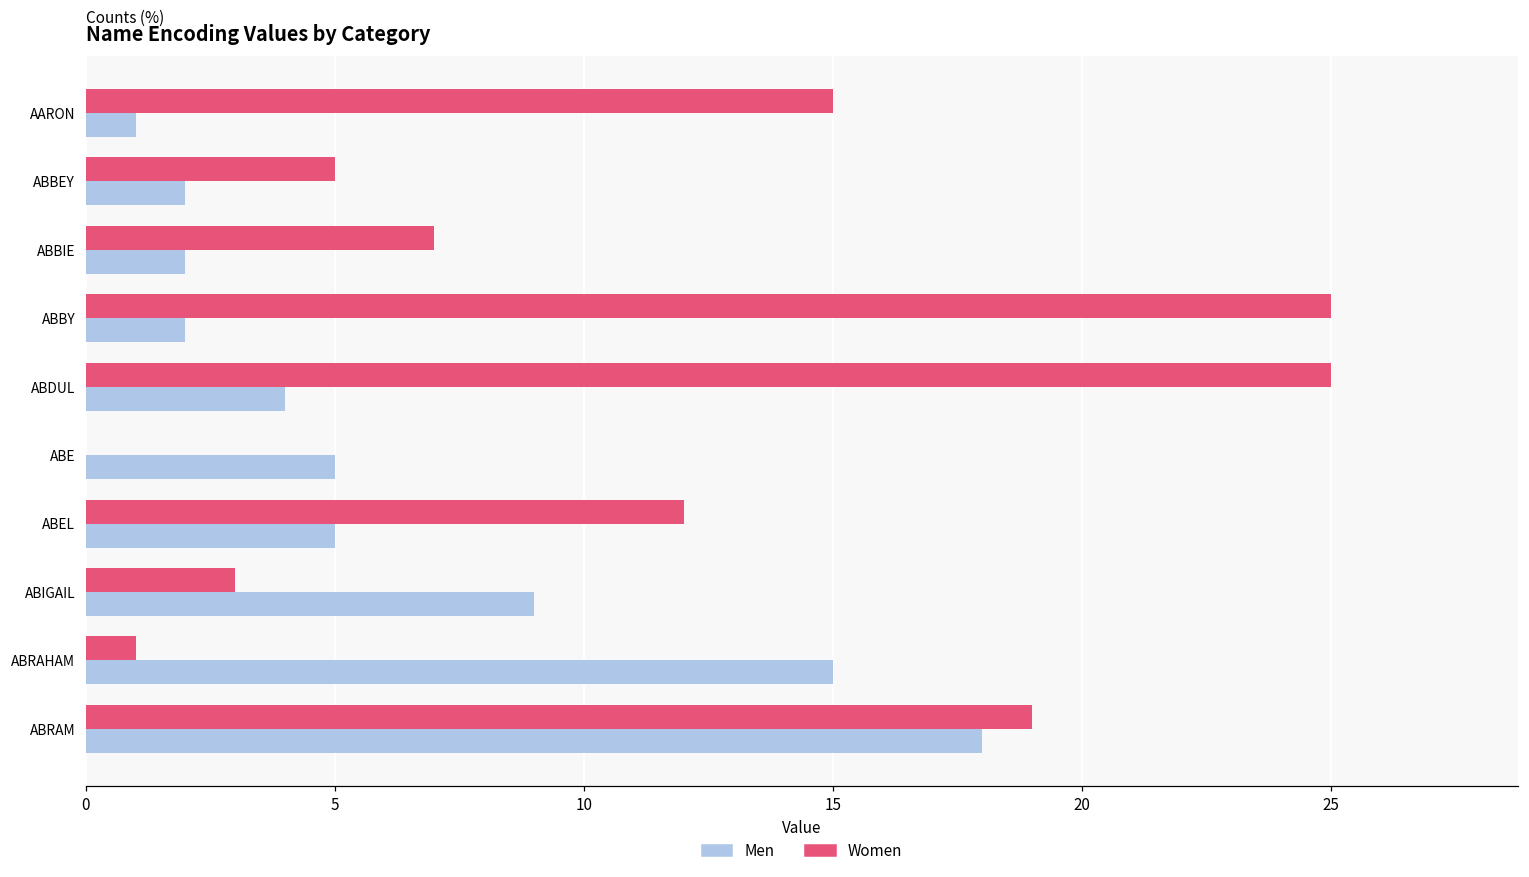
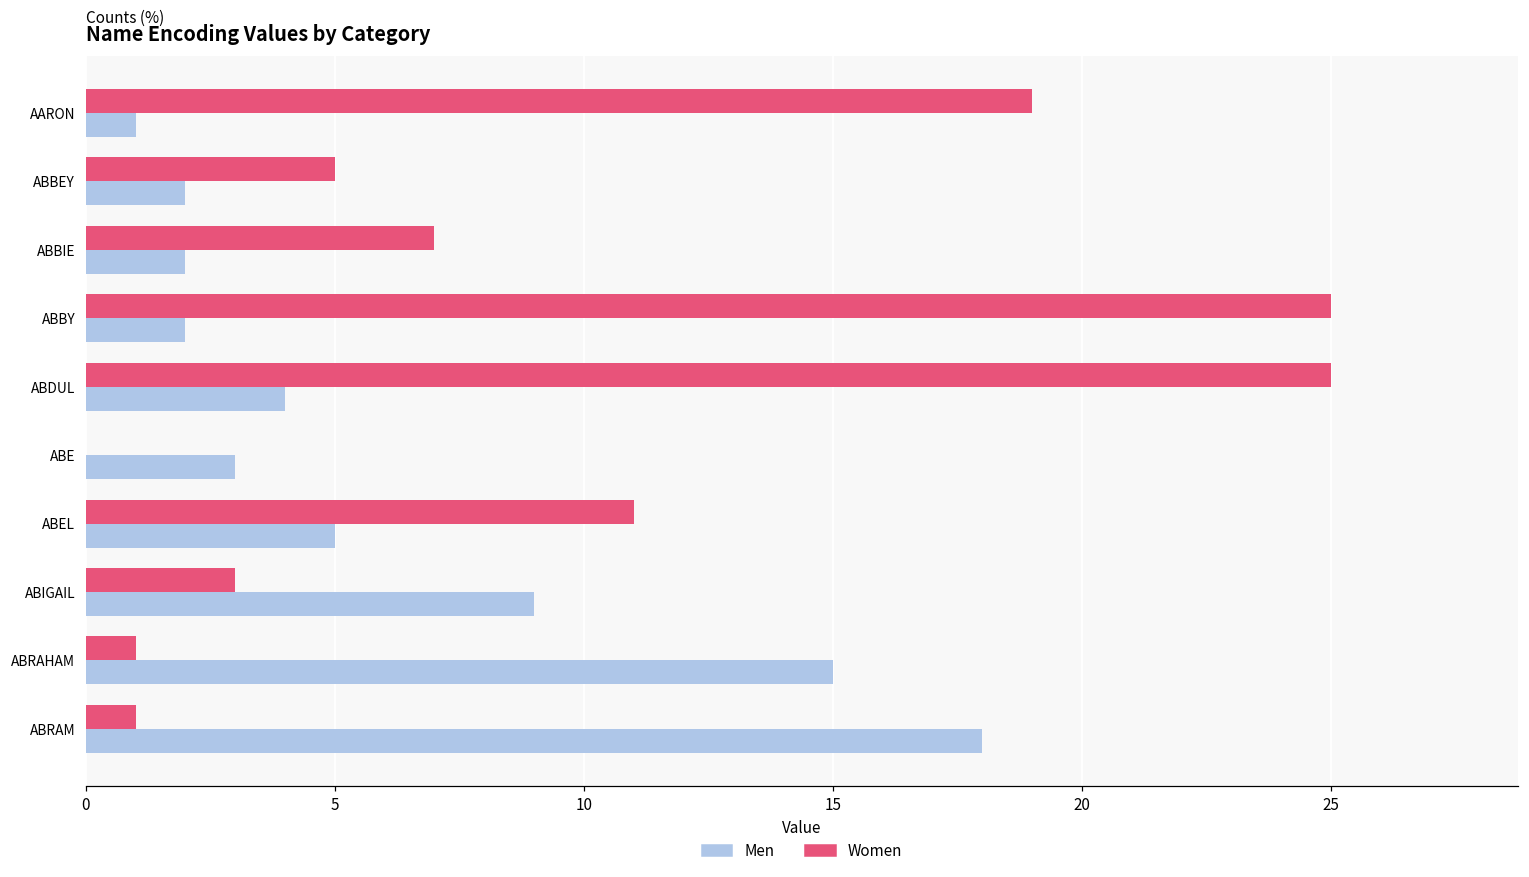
Women, AARON: 15 -> 19
Men, ABE: 5 -> 3
Women, ABEL: 12 -> 11
Women, ABRAM: 19 -> 1
